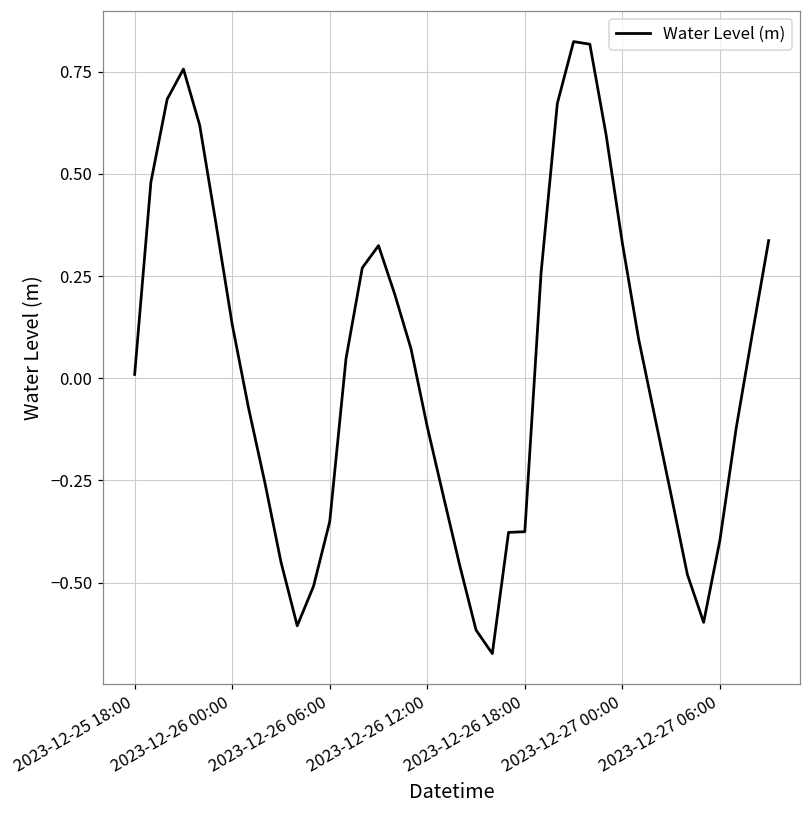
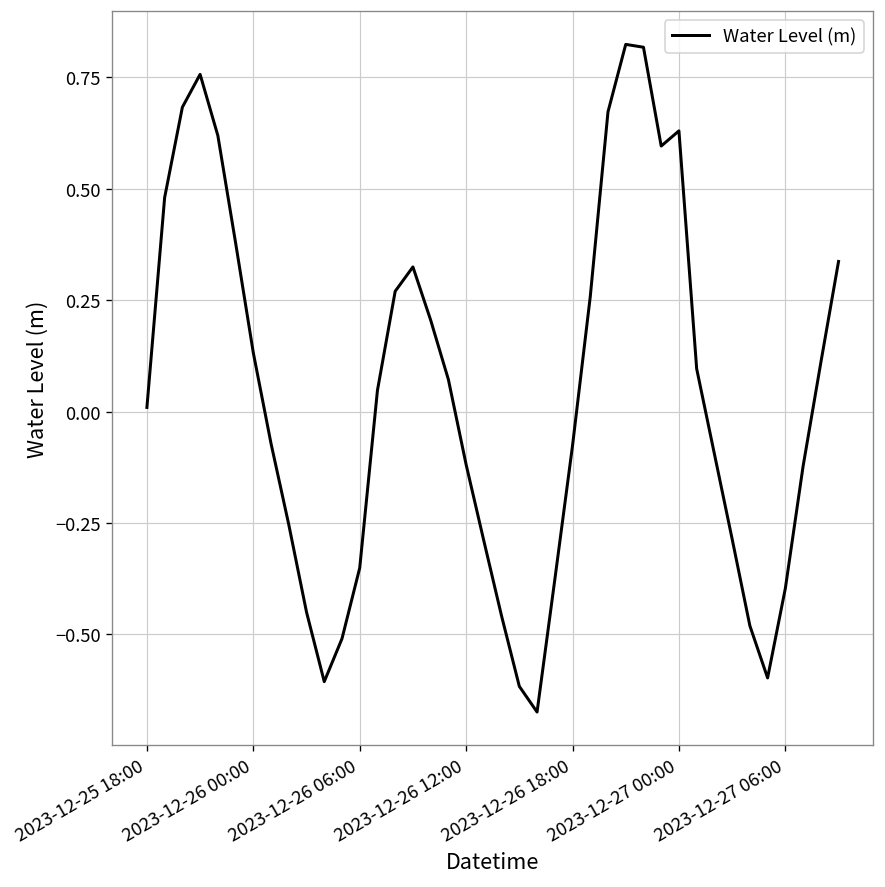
2023-12-26 18:00: -0.38 -> -0.08
2023-12-27 00:00: 0.33 -> 0.63
